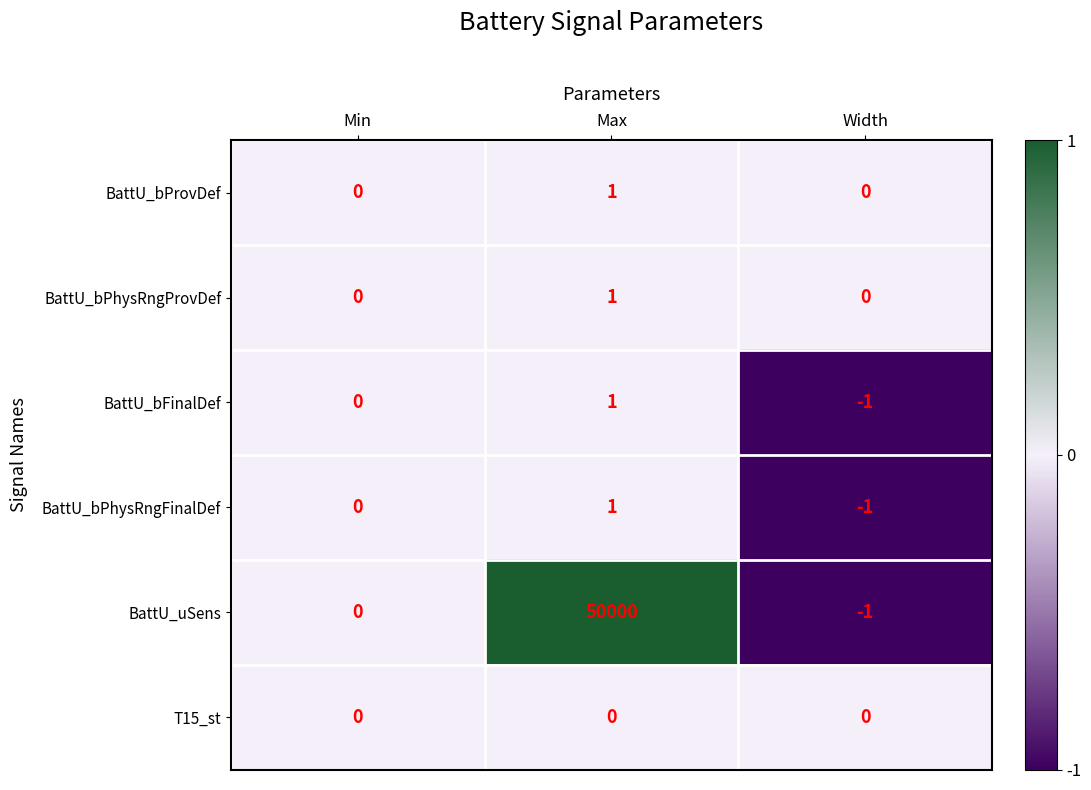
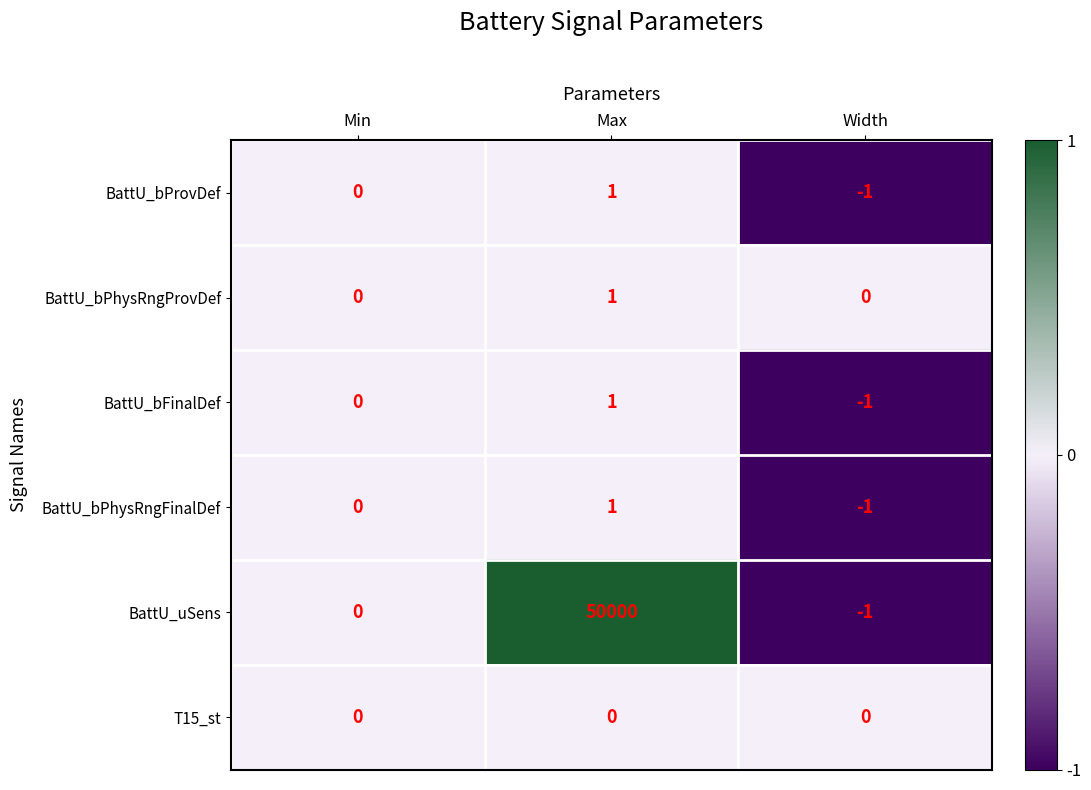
BattU_bProvDef, Width: 0 -> -1
